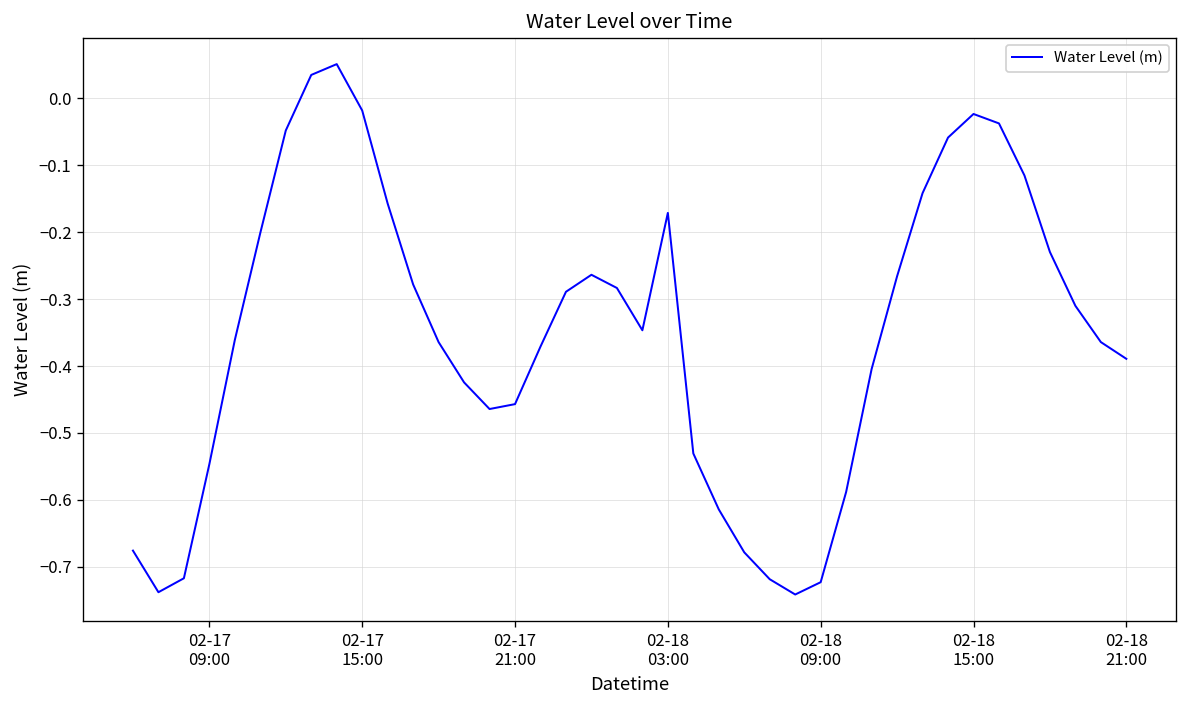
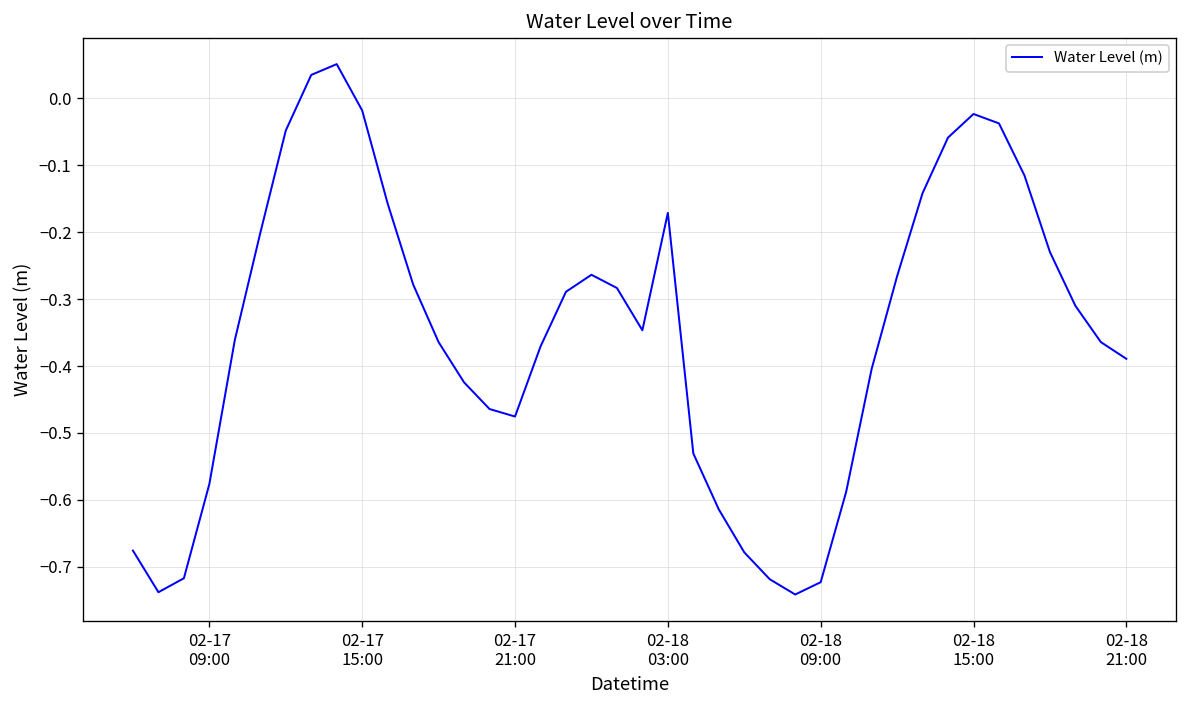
02-17 09:00: -0.55 -> -0.58
02-17 21:00: -0.46 -> -0.48
